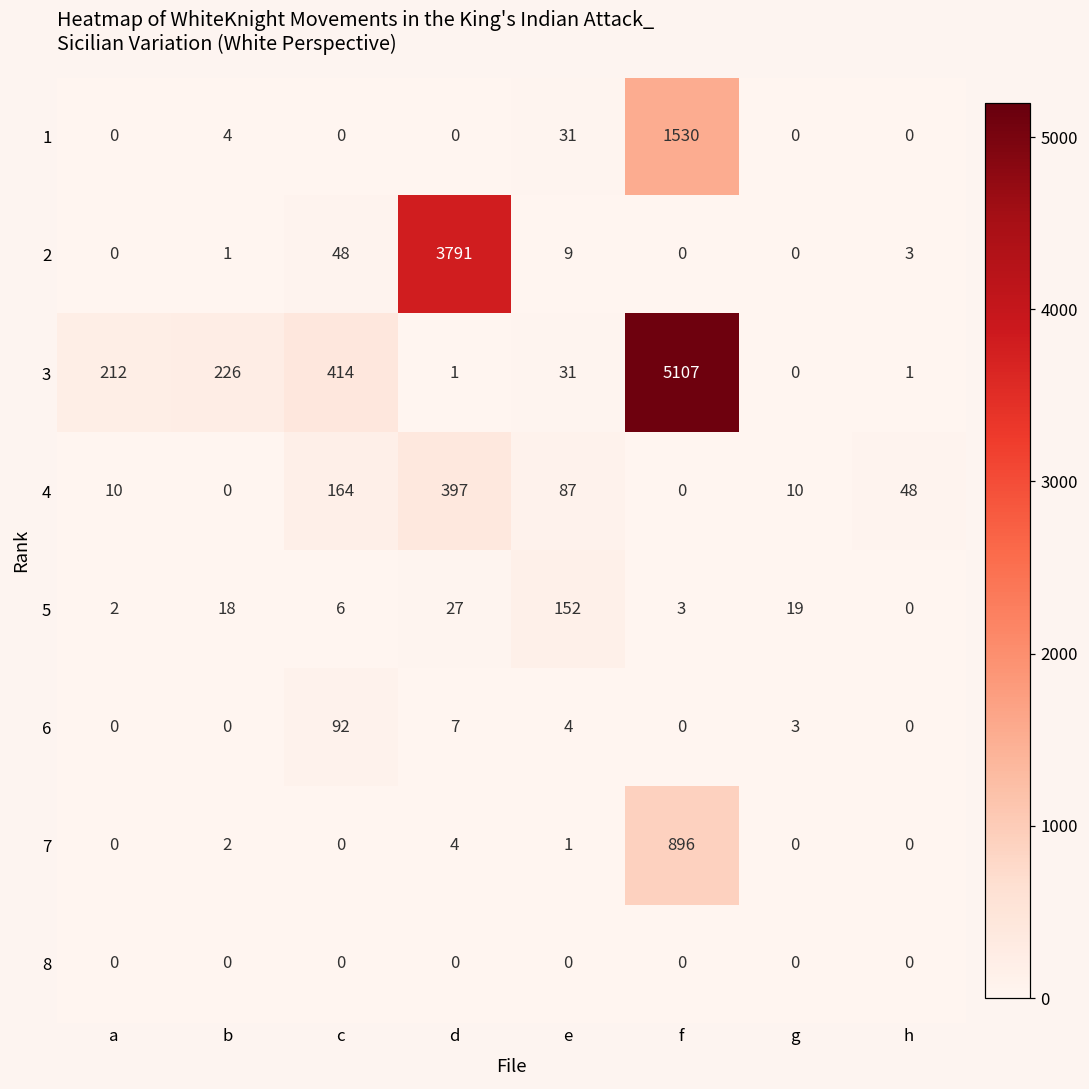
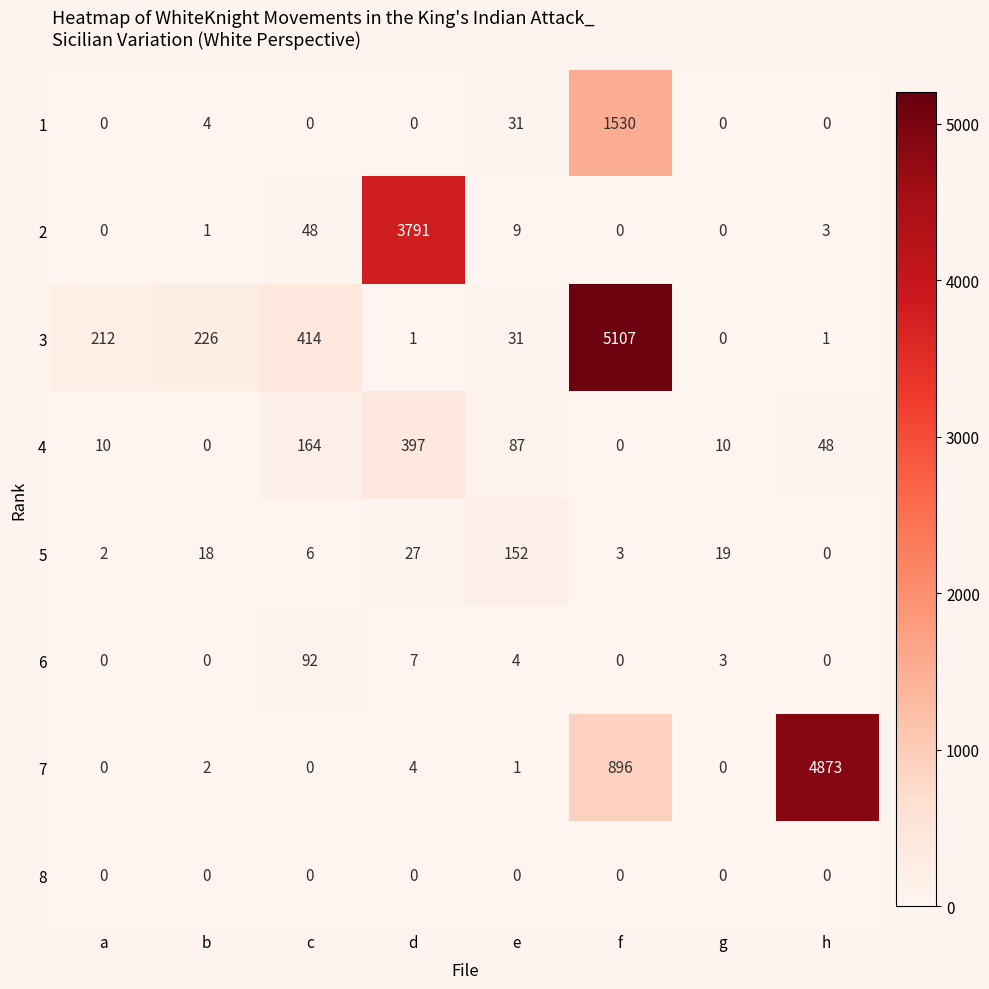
7, h: 0 -> 4873
